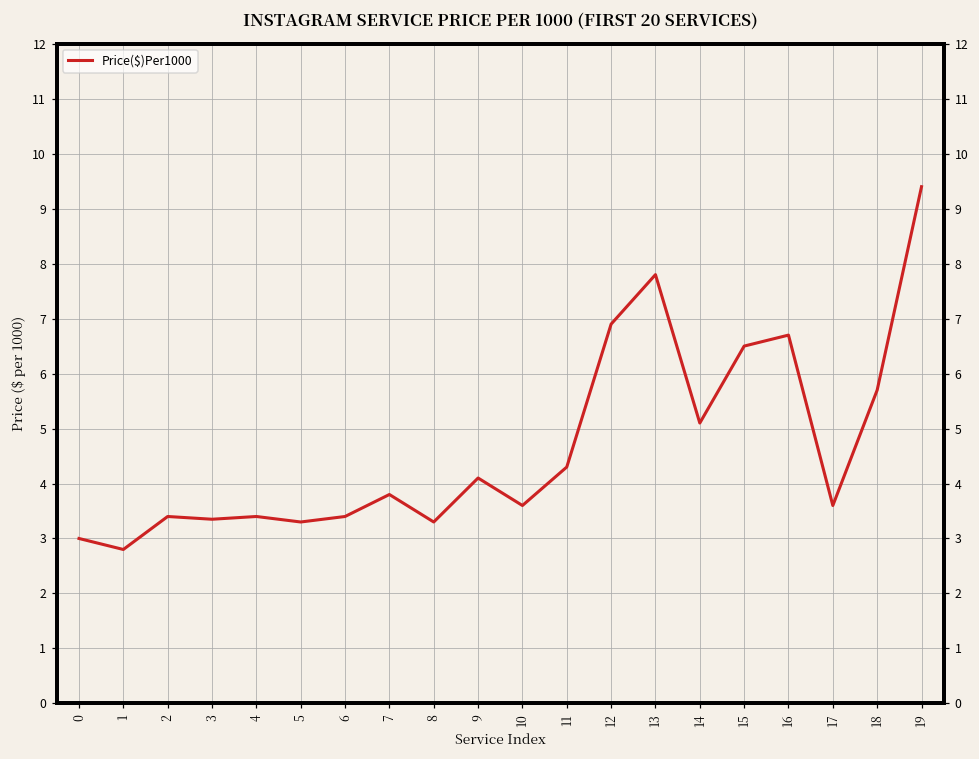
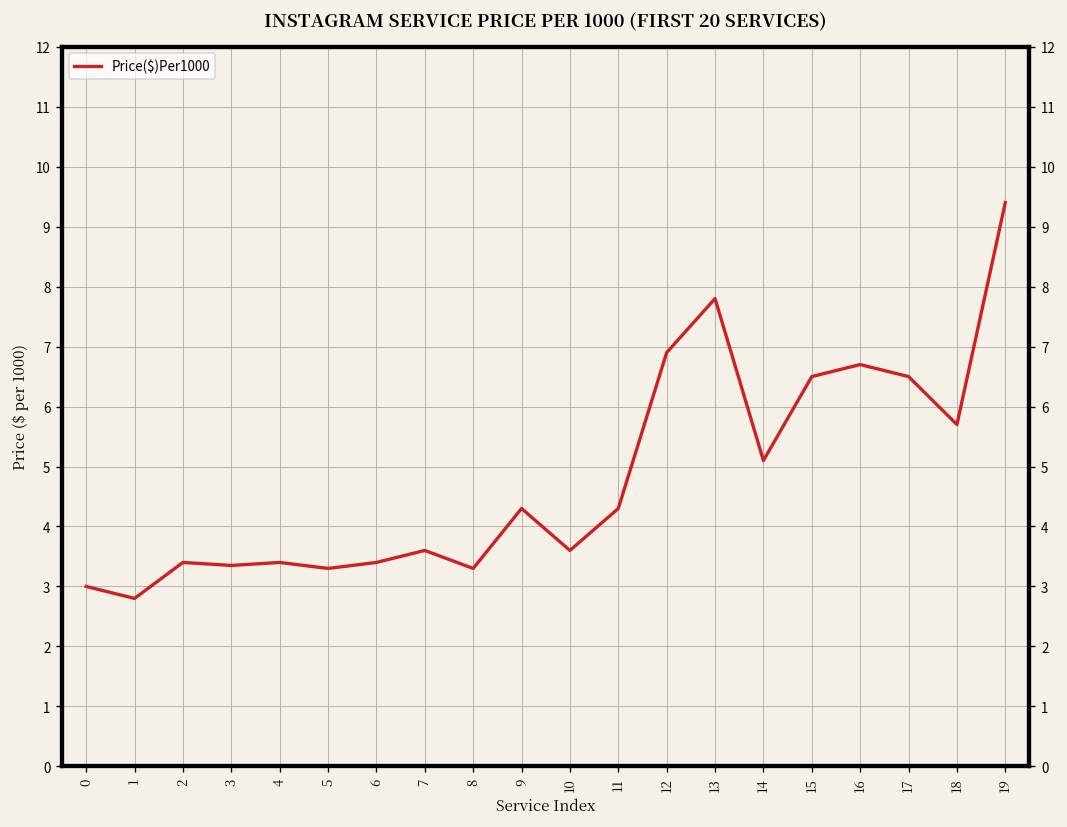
7: 3.8 -> 3.6
9: 4.1 -> 4.3
17: 3.6 -> 6.5
